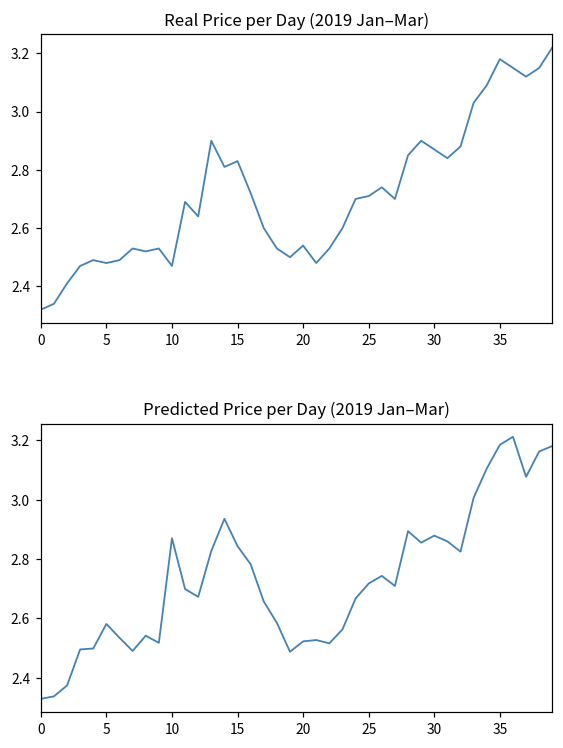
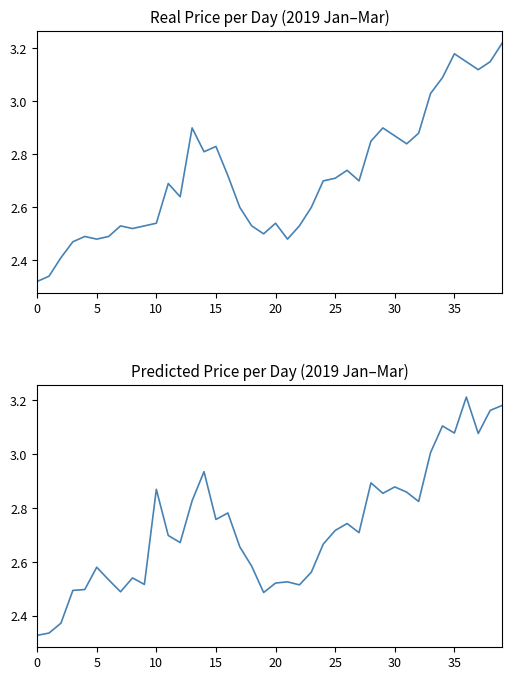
Real Price per Day (2019 Jan–Mar), 10: 2.47 -> 2.54
Predicted Price per Day (2019 Jan–Mar), 15: 2.84 -> 2.76
Predicted Price per Day (2019 Jan–Mar), 35: 3.18 -> 3.08
